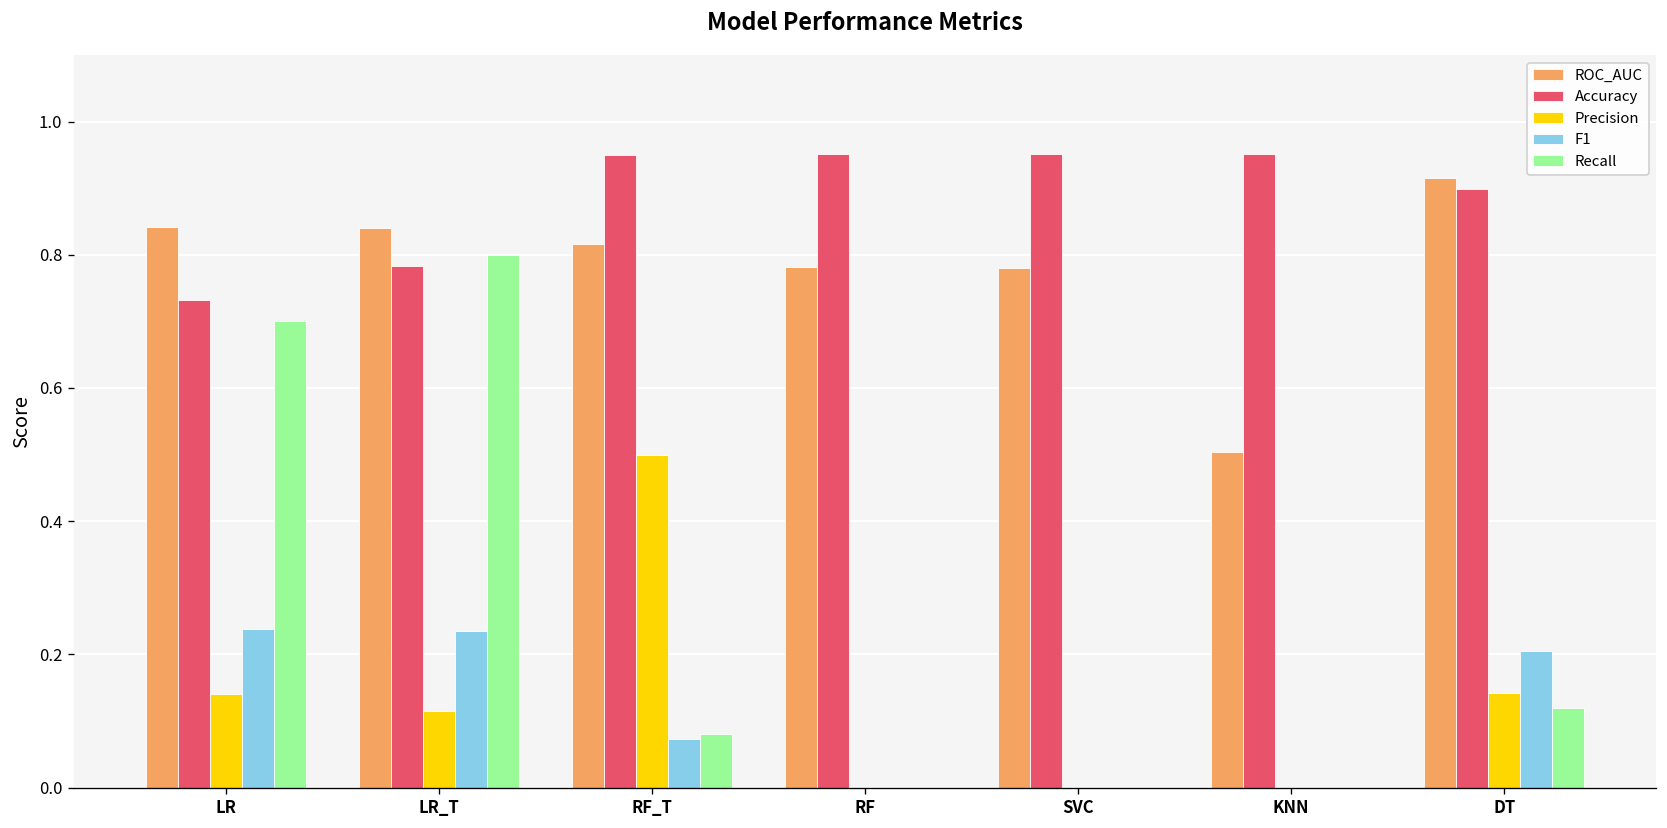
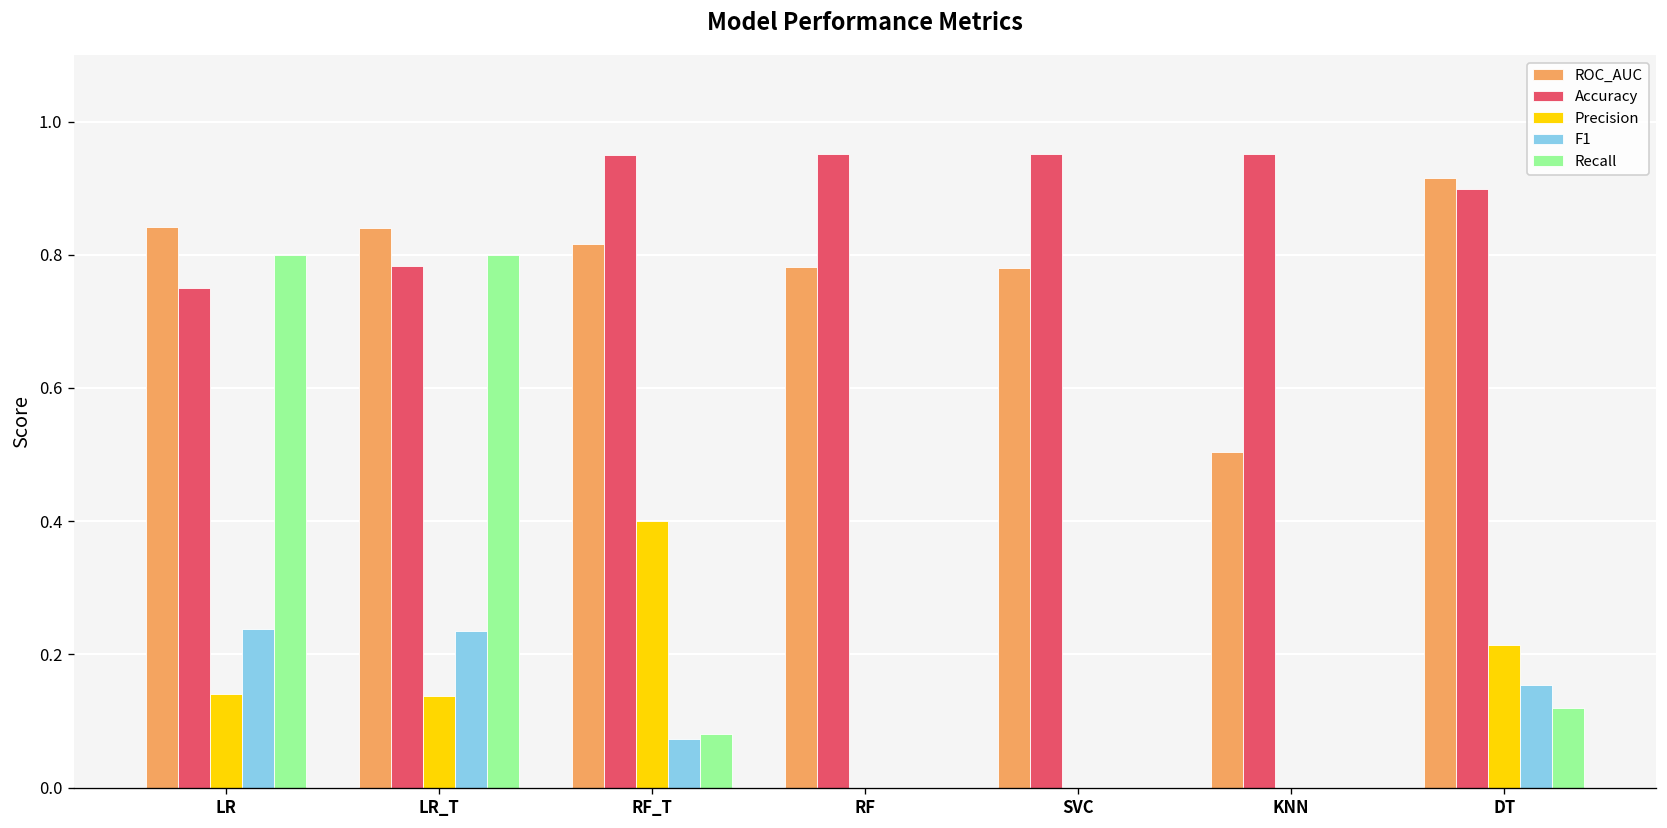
Accuracy, LR: 0.73 -> 0.75
Recall, LR: 0.7 -> 0.8
Precision, LR_T: 0.11 -> 0.14
Precision, RF_T: 0.5 -> 0.4
Precision, DT: 0.14 -> 0.21
F1, DT: 0.20 -> 0.15
